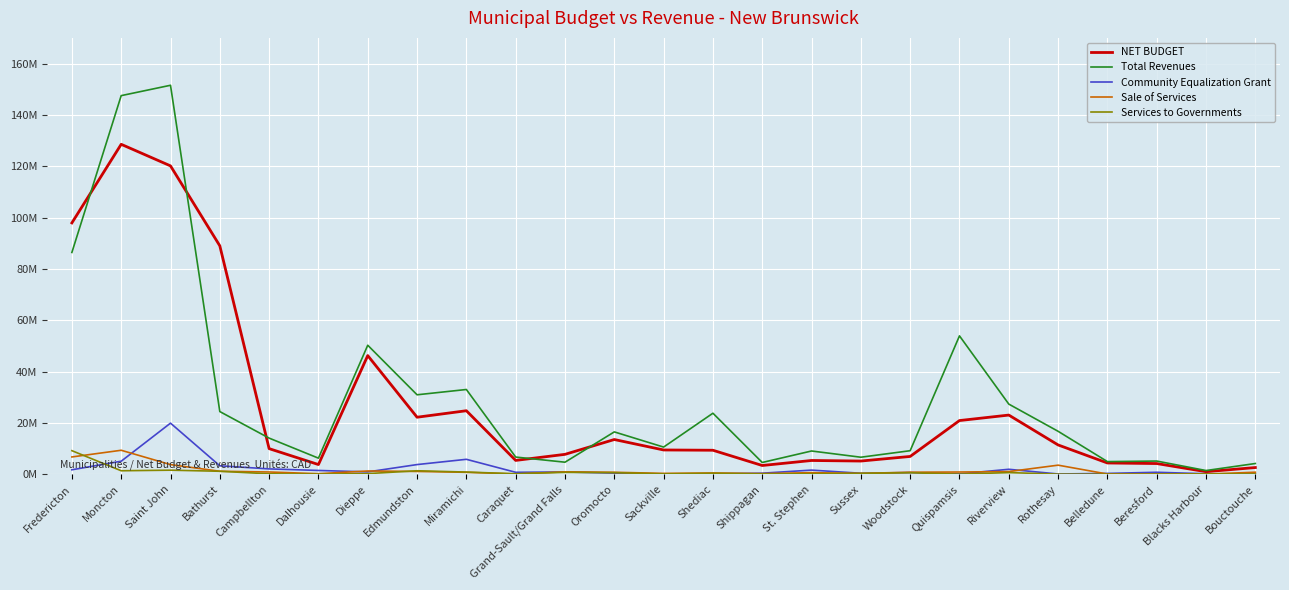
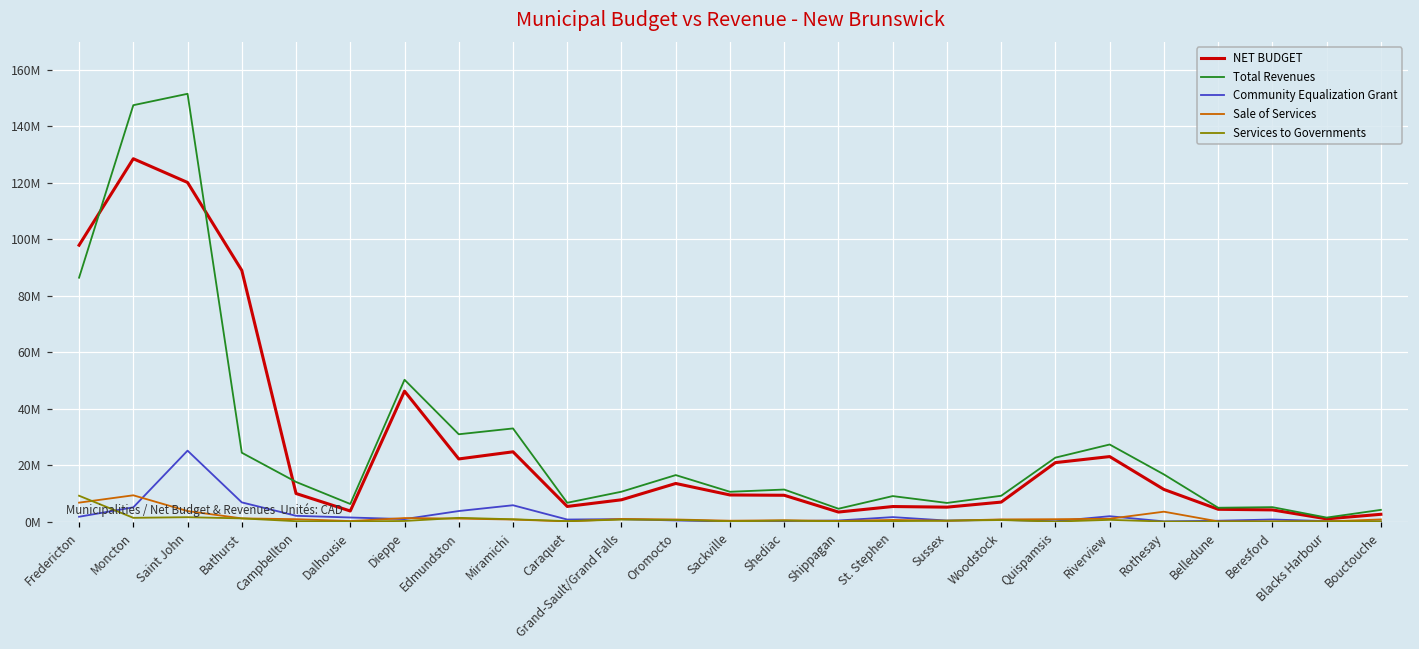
Community Equalization Grant, Saint John: 20000000 -> 25000000
Community Equalization Grant, Bathurst: 3000000 -> 7000000
Total Revenues, Grand-Sault/Grand Falls: 5000000 -> 11000000
Total Revenues, Shediac: 24000000 -> 11000000
Total Revenues, Quispamsis: 54000000 -> 23000000
